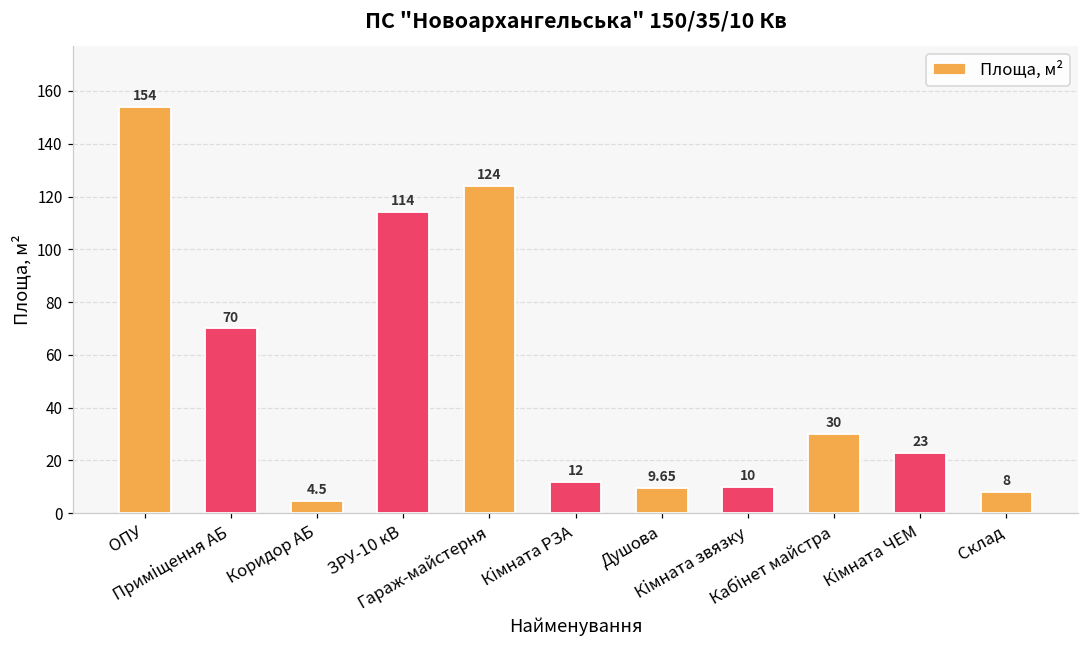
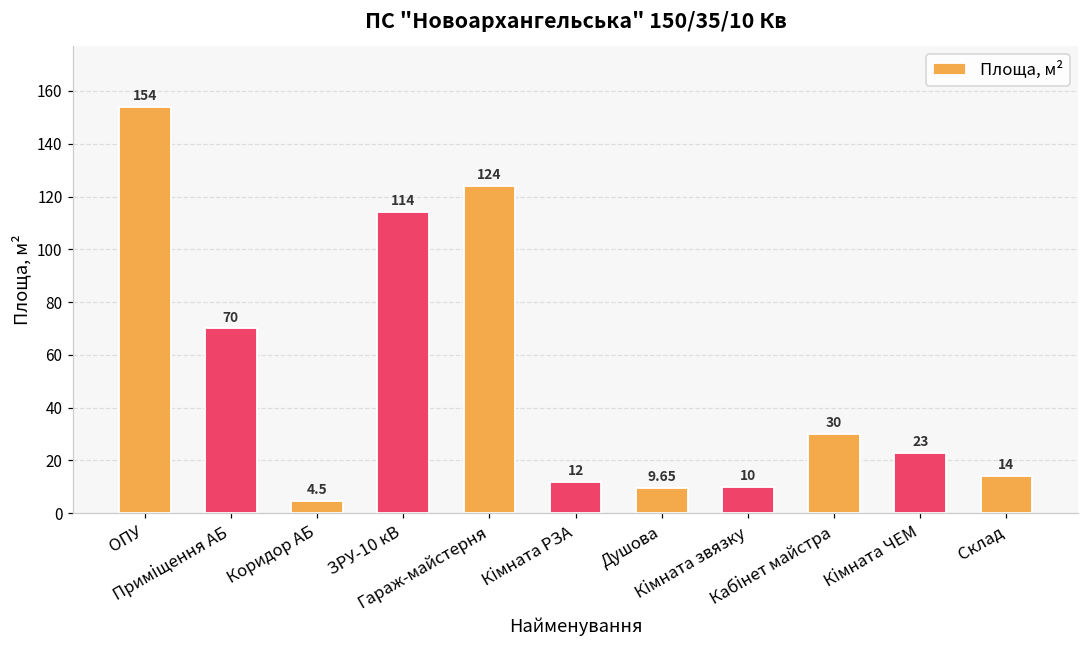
Склад: 8 -> 14
